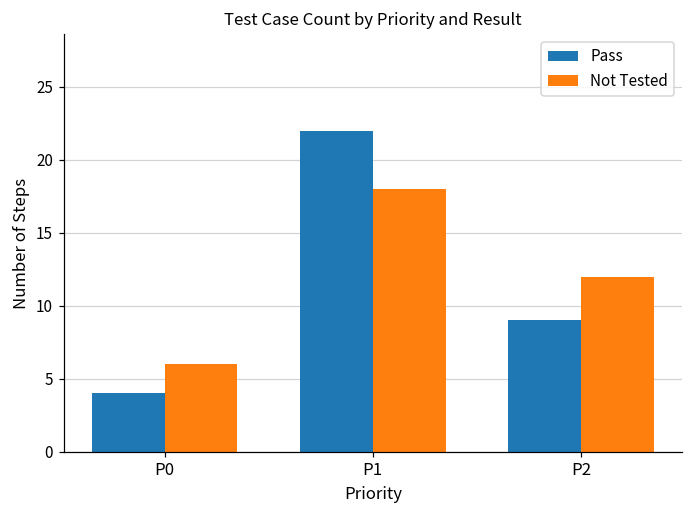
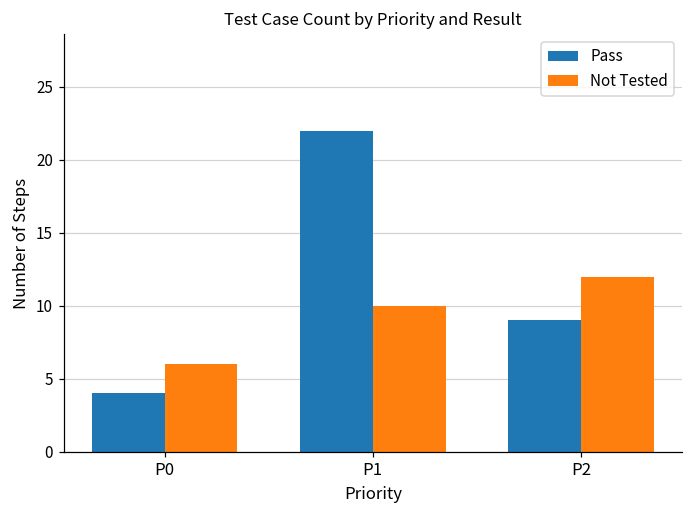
Not Tested, P1: 18 -> 10
